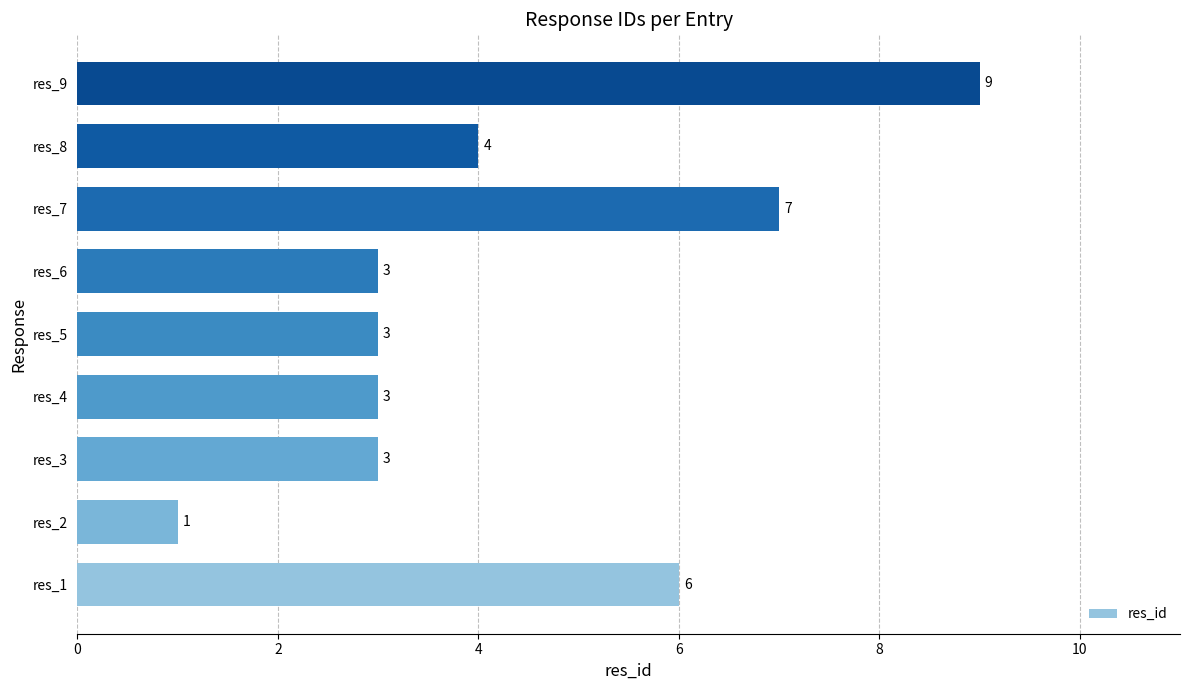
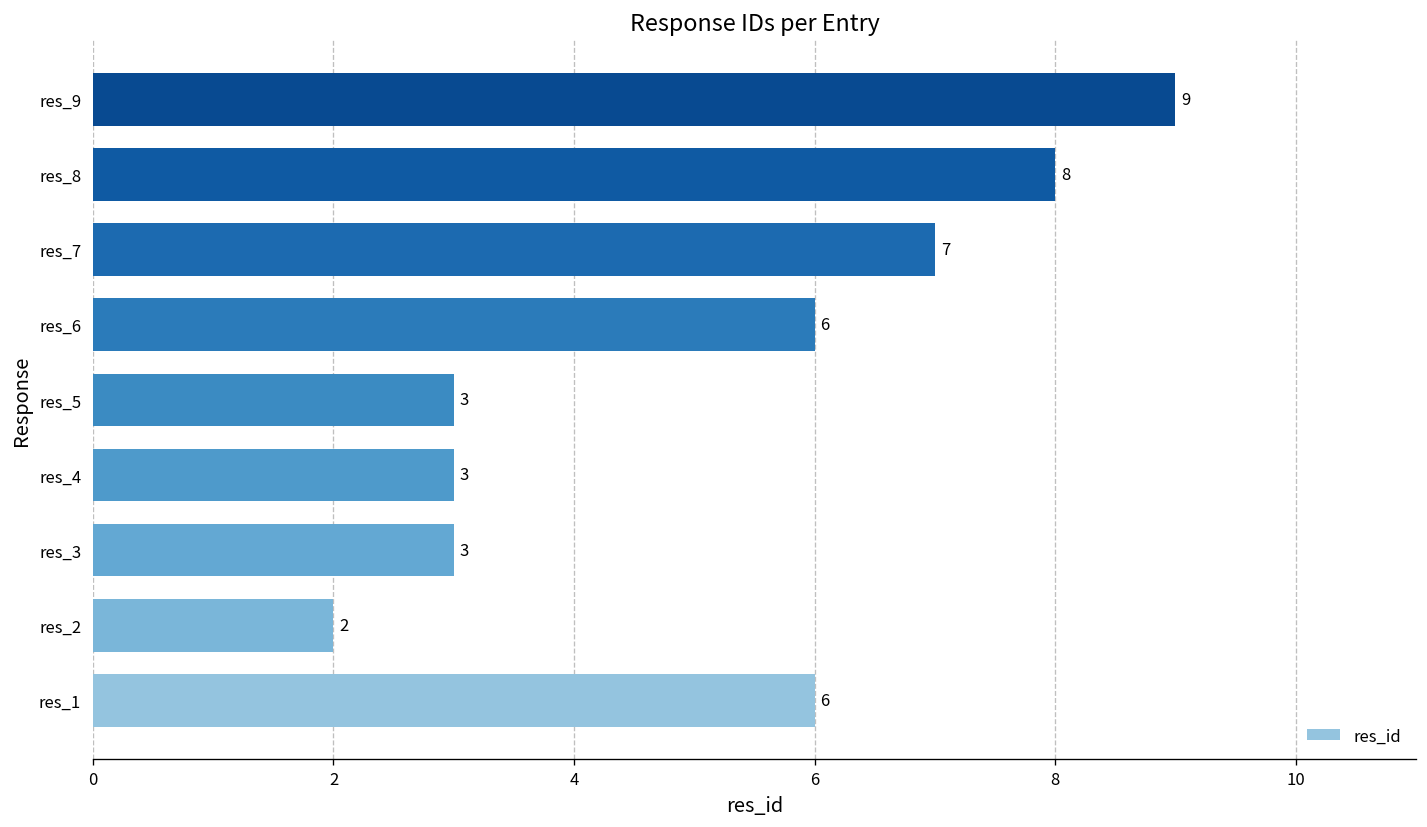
res_8: 4 -> 8
res_6: 3 -> 6
res_2: 1 -> 2
